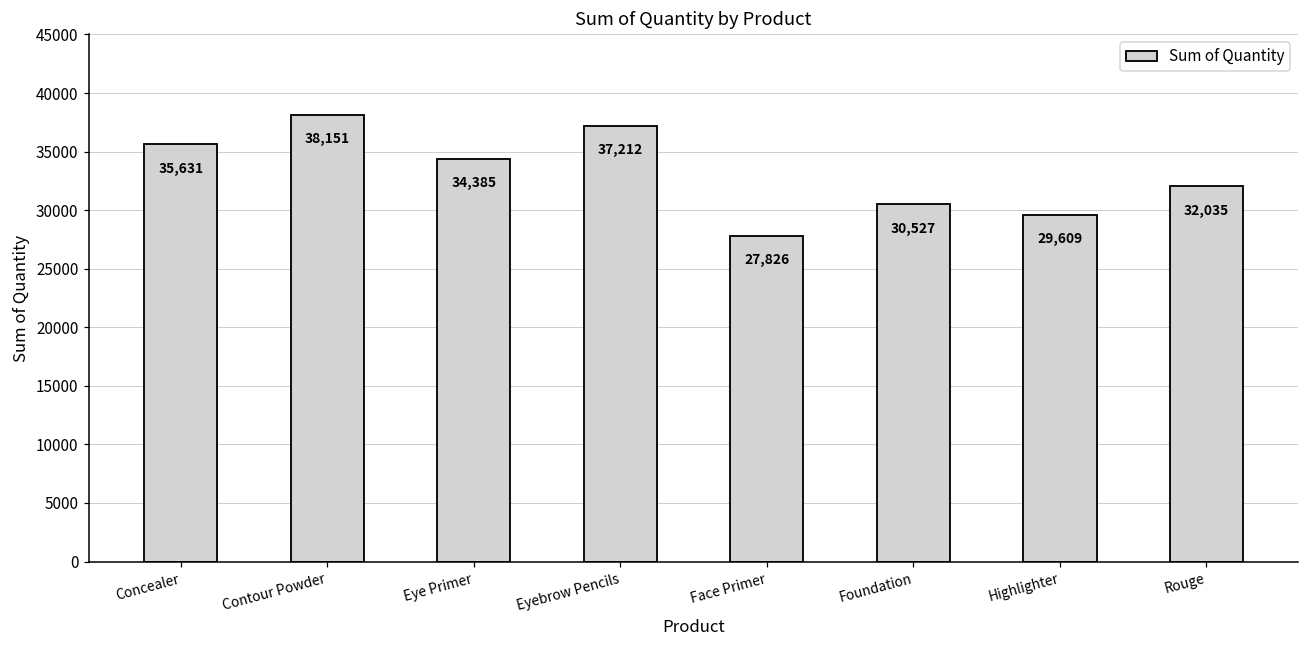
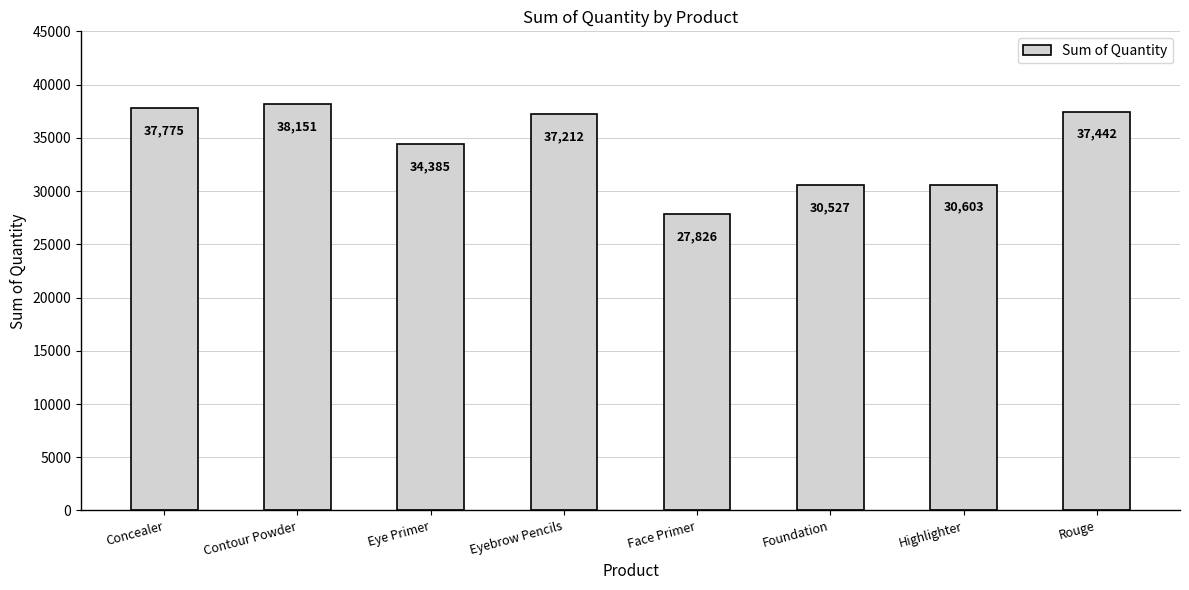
Concealer: 35,631 -> 37,775
Highlighter: 29,609 -> 30,603
Rouge: 32,035 -> 37,442
